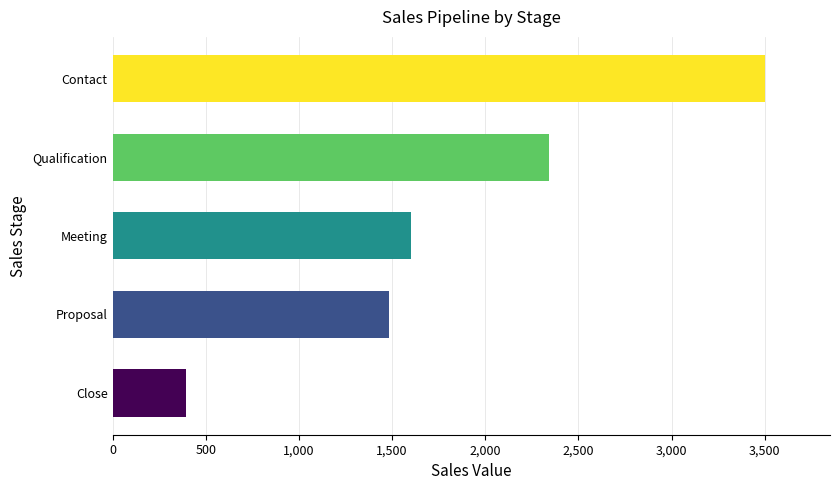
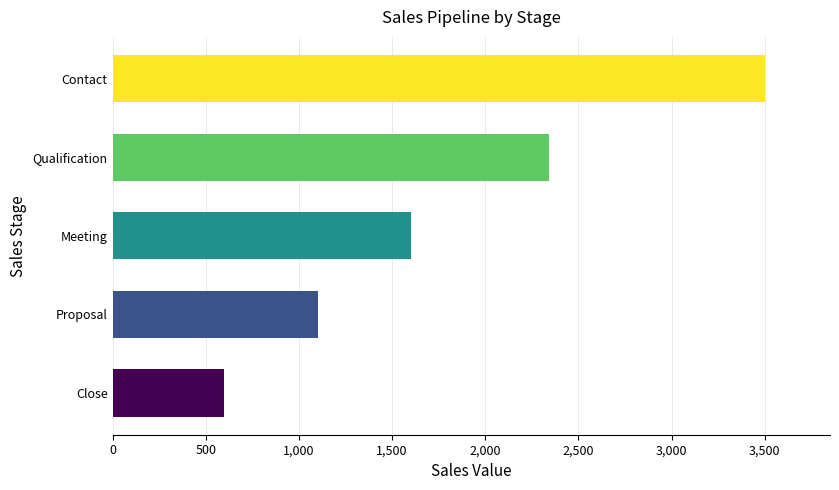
Proposal: 1,490 -> 1,100
Close: 390 -> 600
